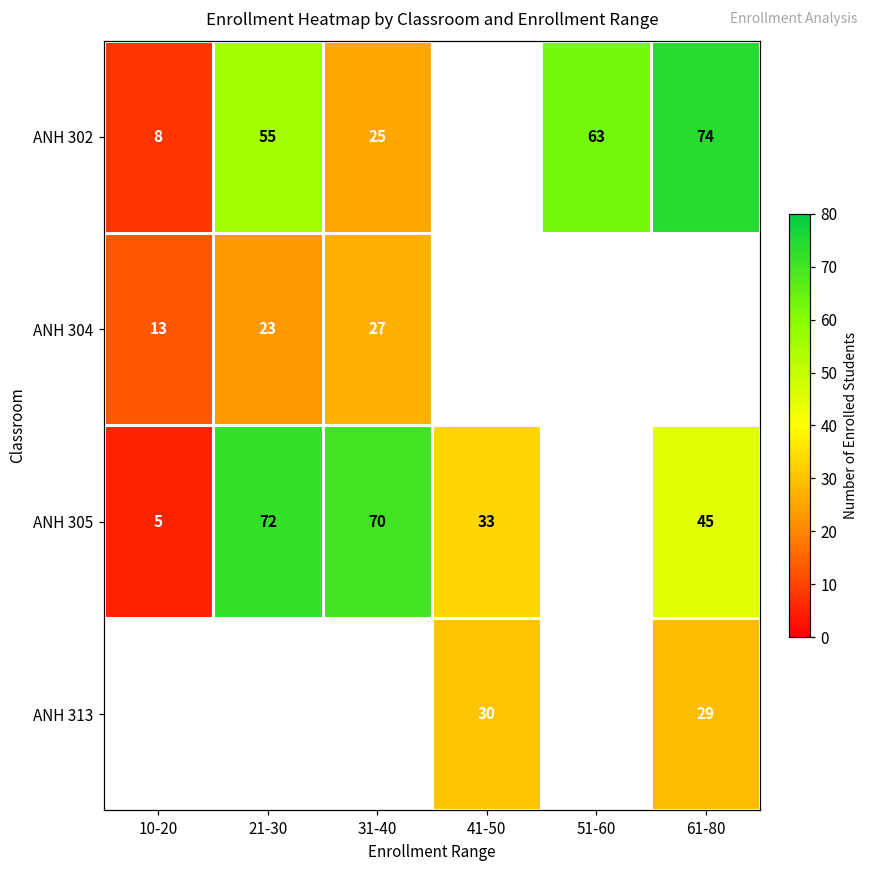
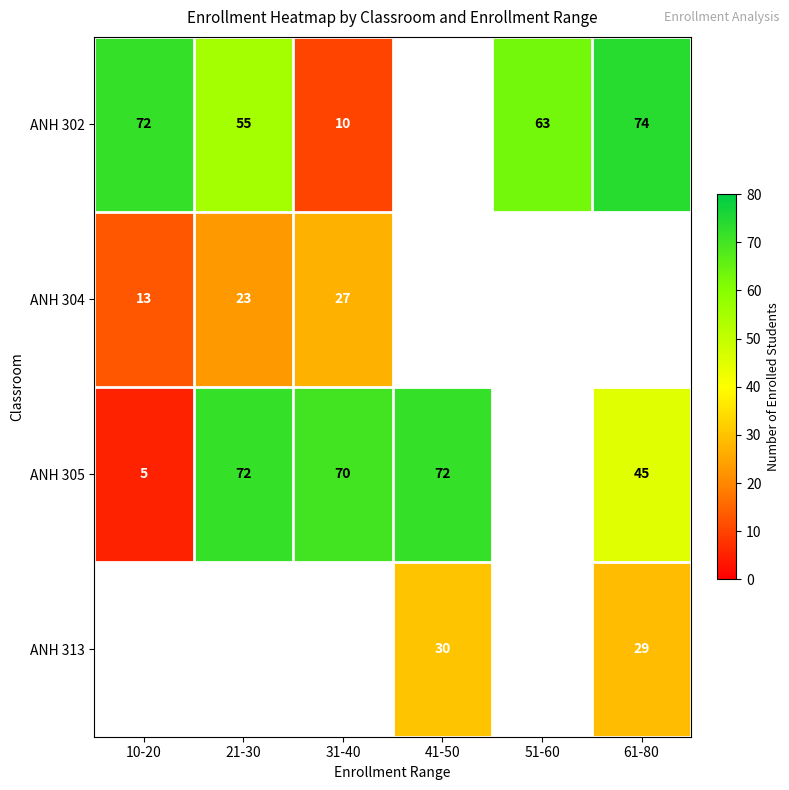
ANH 302, 10-20: 8 -> 72
ANH 302, 31-40: 25 -> 10
ANH 305, 41-50: 33 -> 72
